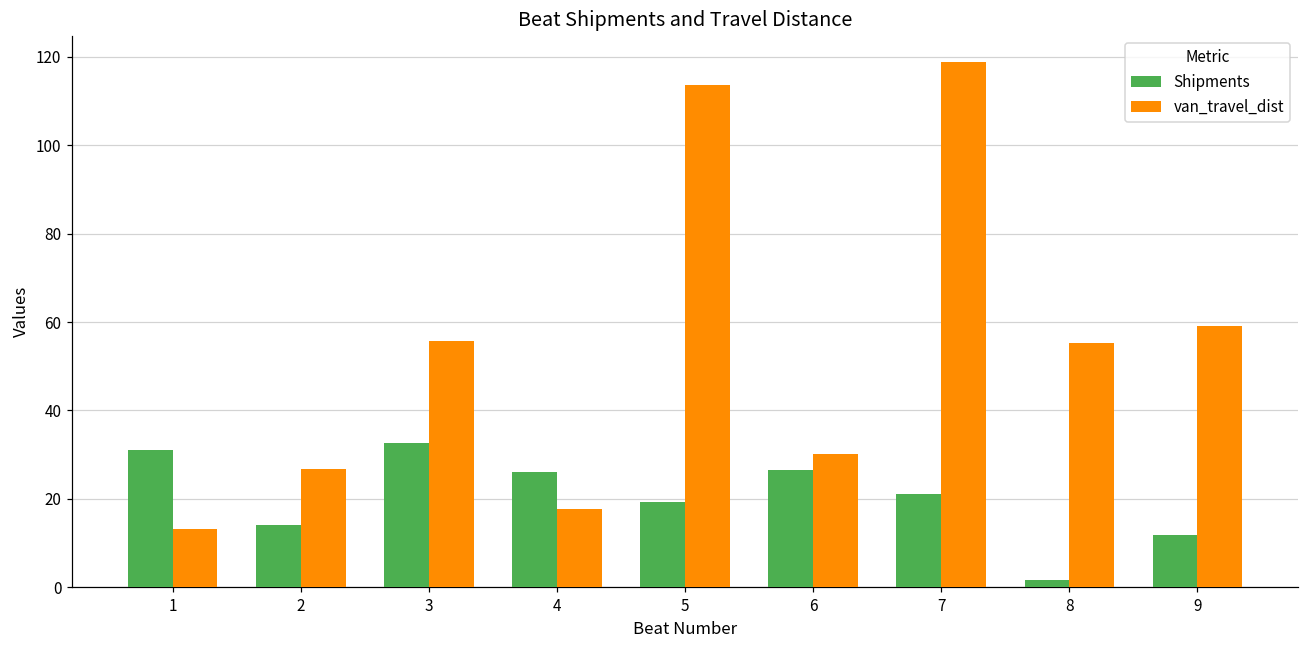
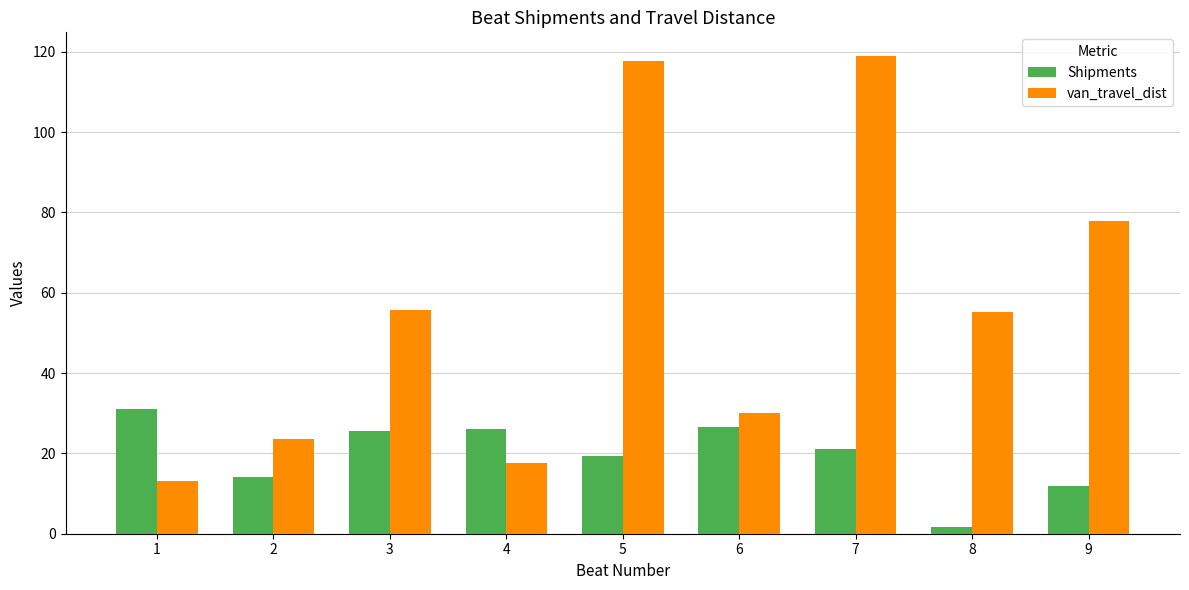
van_travel_dist, 2: 27 -> 24
Shipments, 3: 33 -> 26
van_travel_dist, 5: 114 -> 118
van_travel_dist, 9: 59 -> 78
